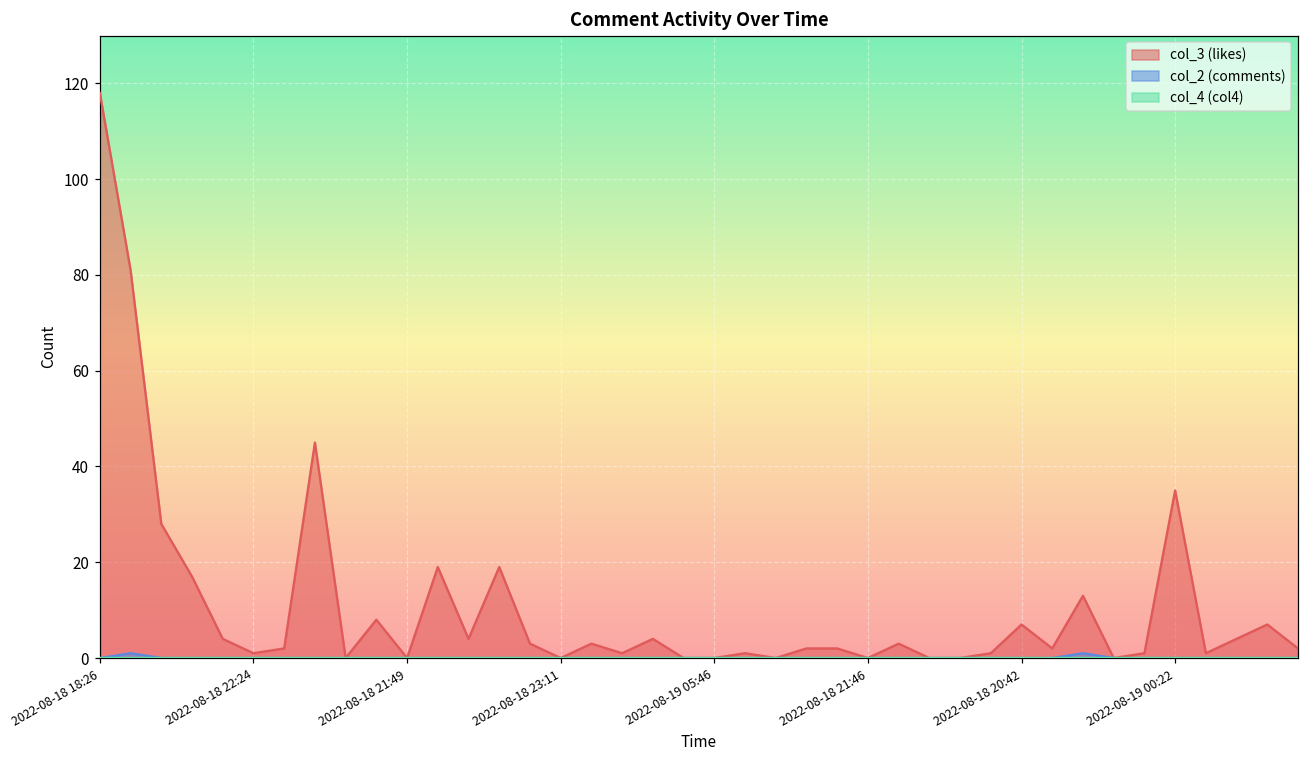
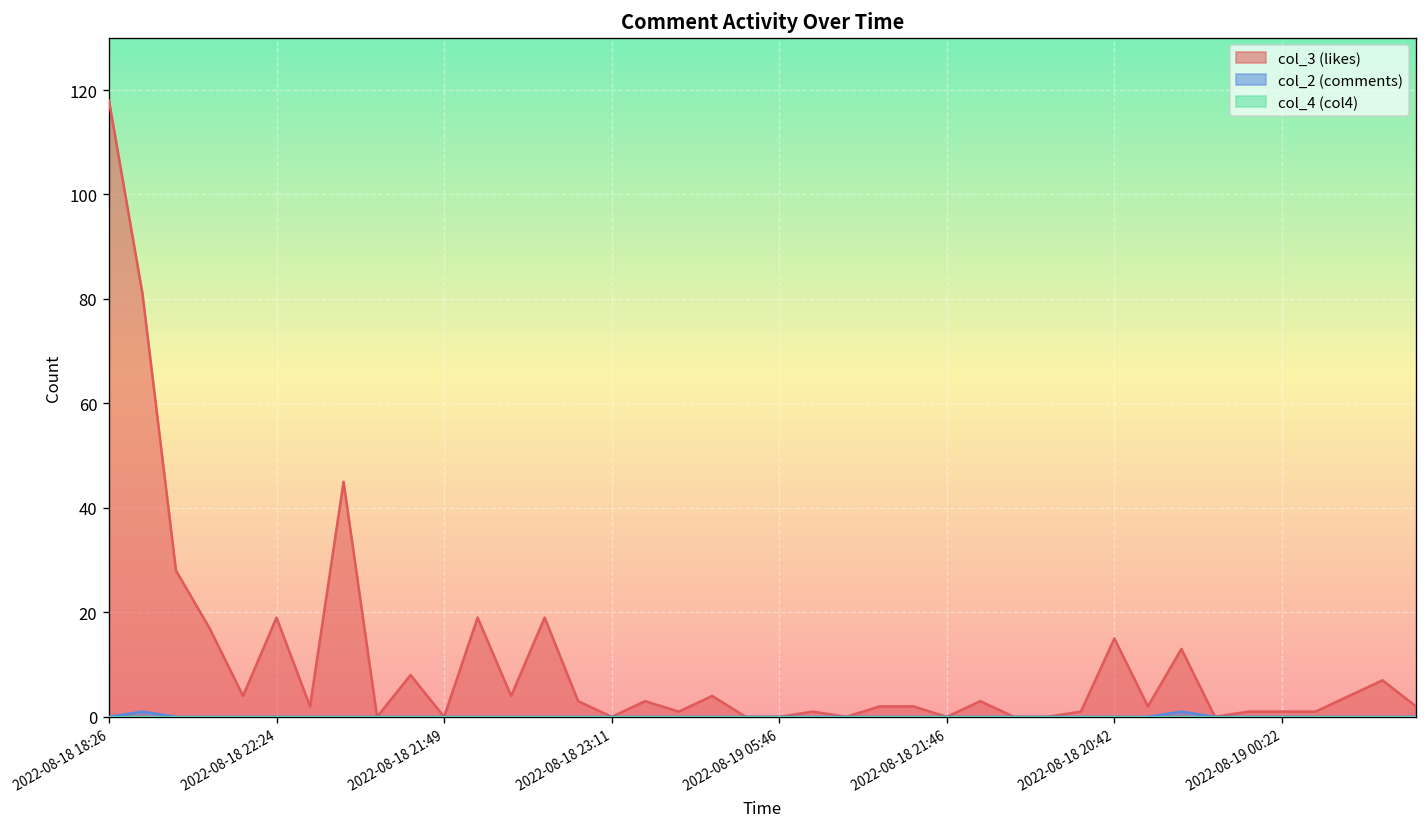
col_3 (likes), 2022-08-18 22:24: 1 -> 19
col_3 (likes), 2022-08-18 20:42: 7 -> 15
col_3 (likes), 2022-08-19 00:22: 35 -> 1
